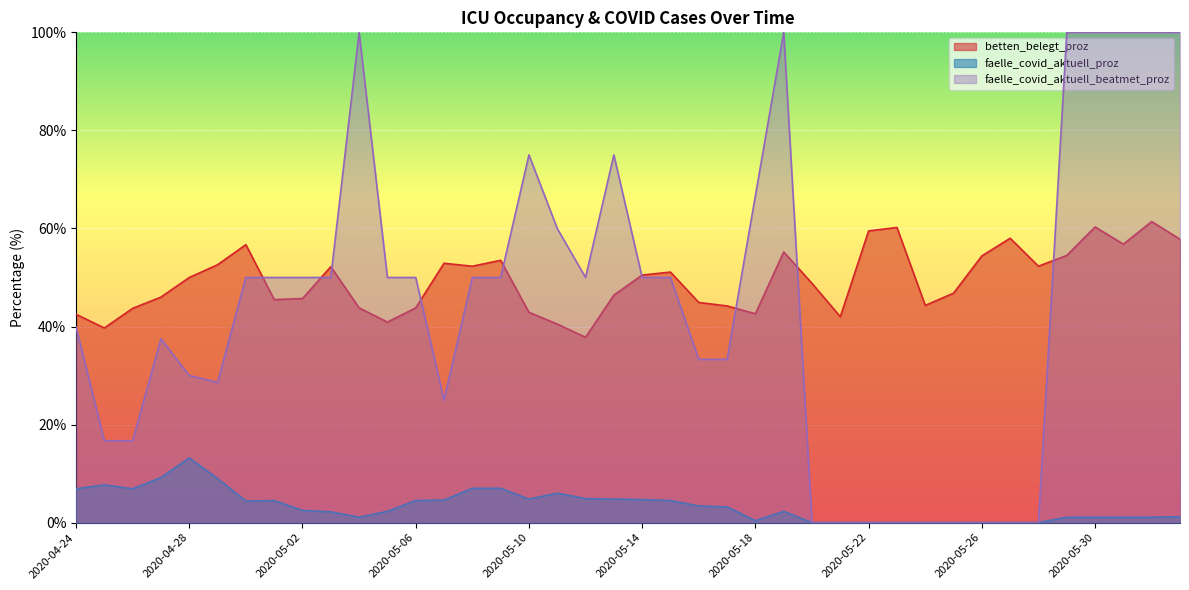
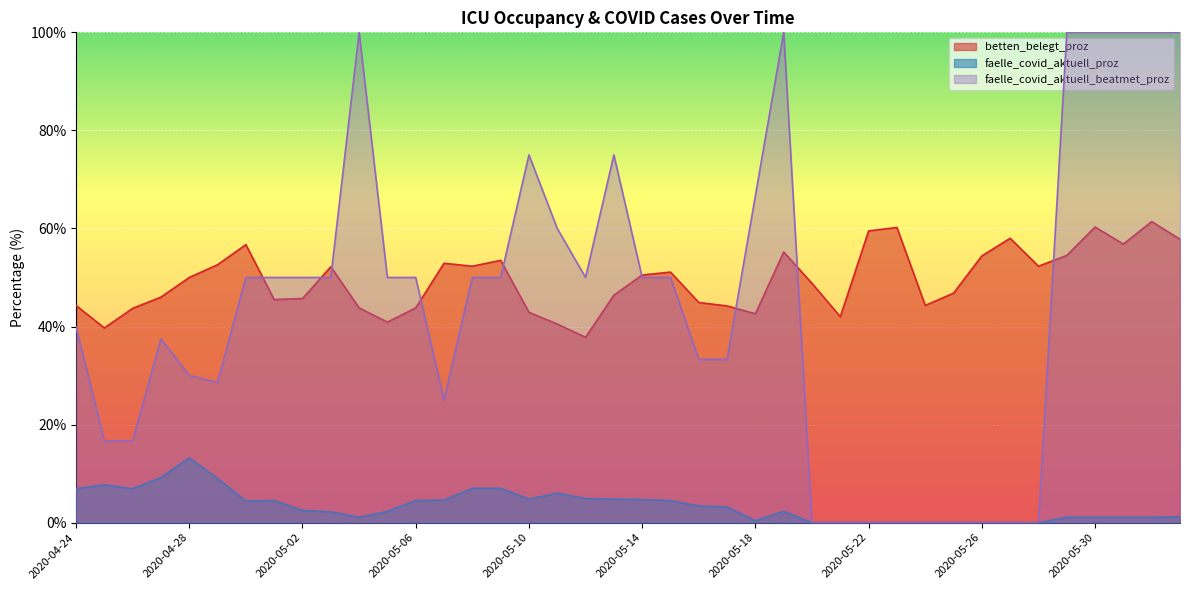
betten_belegt_proz, 2020-04-24: 43% -> 44%
